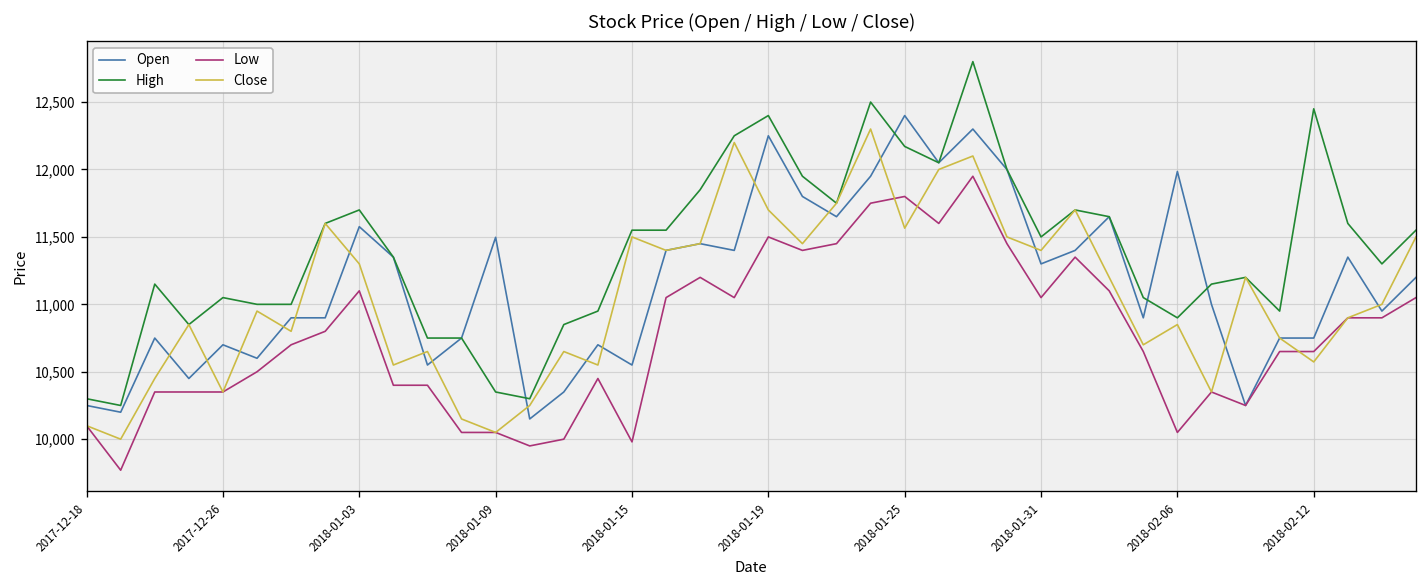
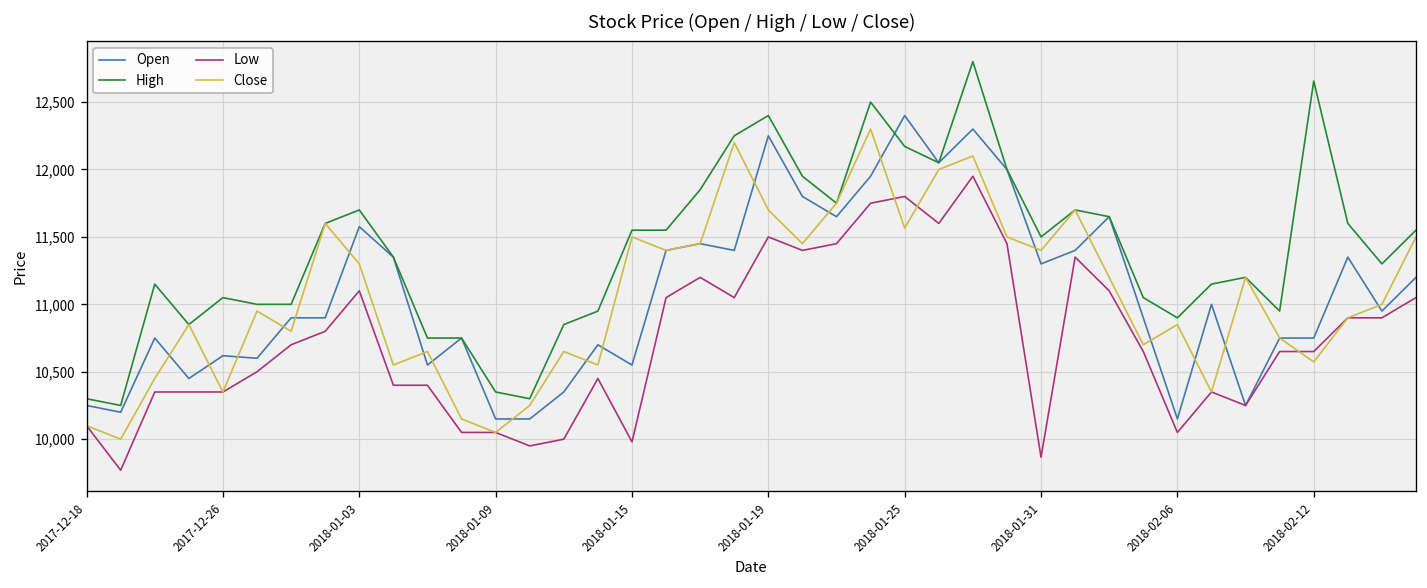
Open, 2017-12-26: 10,700 -> 10,620
Open, 2018-01-09: 11,500 -> 10,150
Low, 2018-01-31: 11,050 -> 9,870
Open, 2018-02-06: 11,990 -> 10,150
High, 2018-02-12: 12,450 -> 12,660
